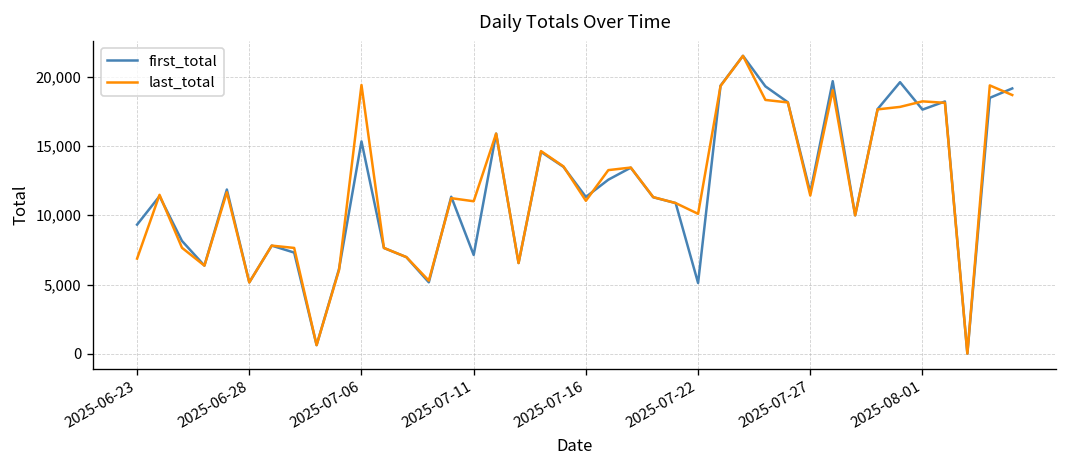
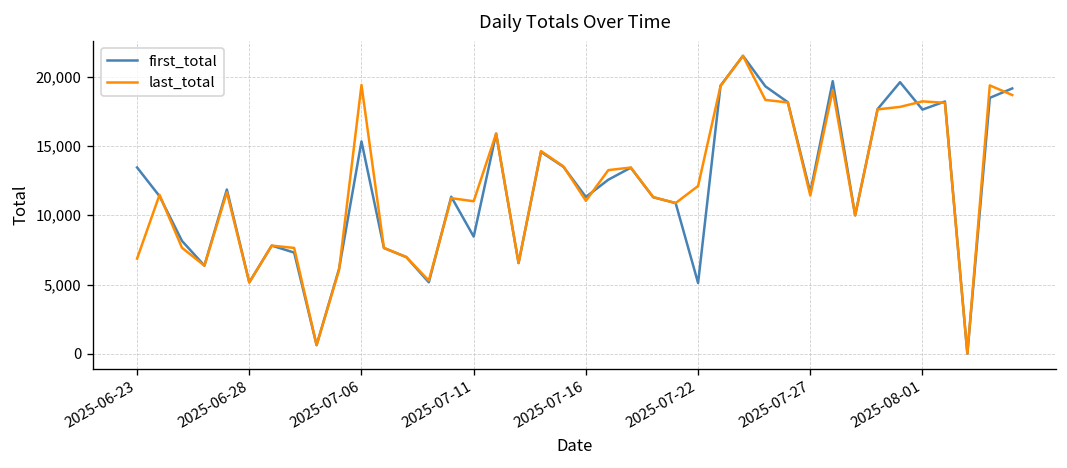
first_total, 2025-06-23: 9,300 -> 13,500
first_total, 2025-07-11: 7,100 -> 8,500
last_total, 2025-07-22: 10,100 -> 12,100
